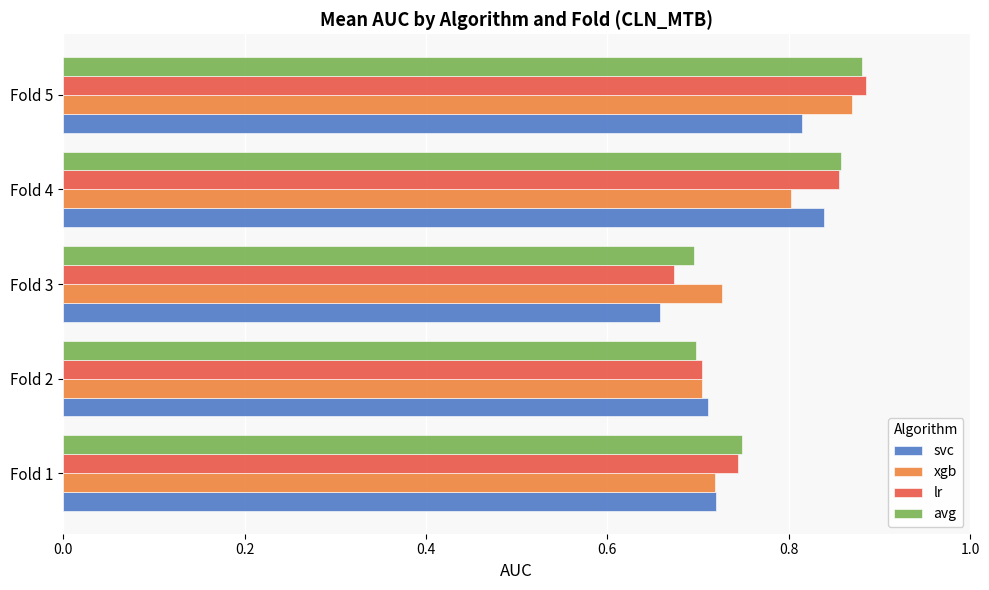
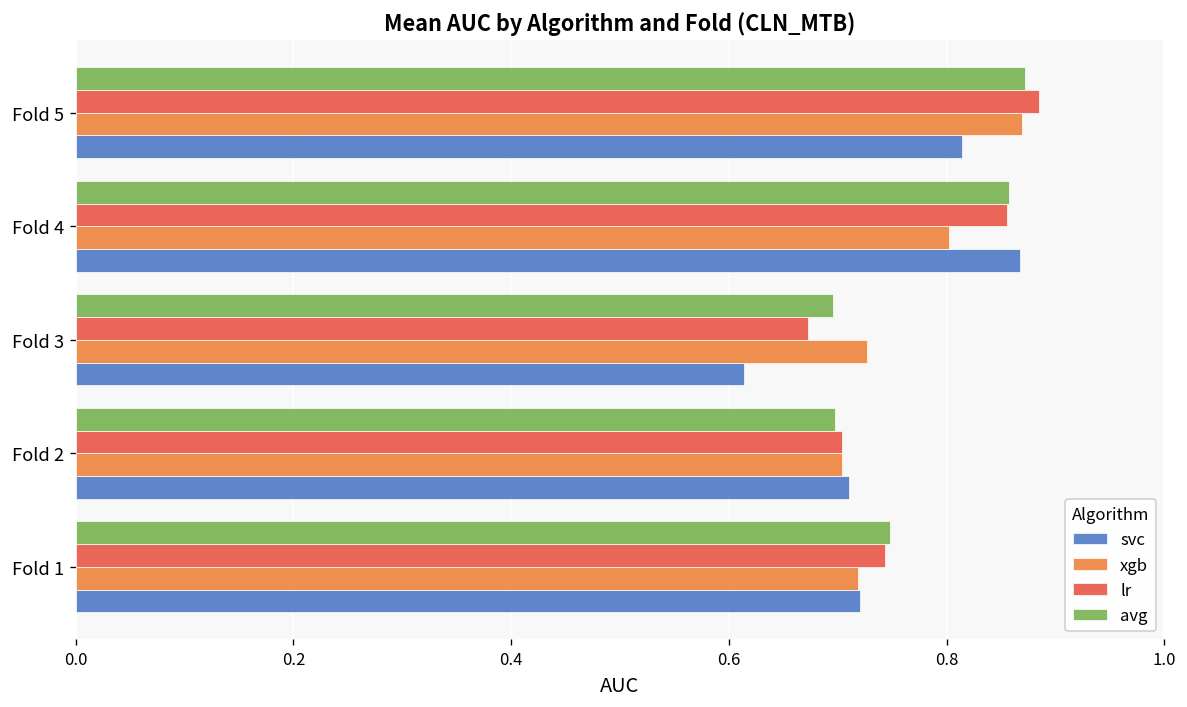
avg, Fold 5: 0.88 -> 0.87
svc, Fold 4: 0.84 -> 0.87
svc, Fold 3: 0.66 -> 0.61
